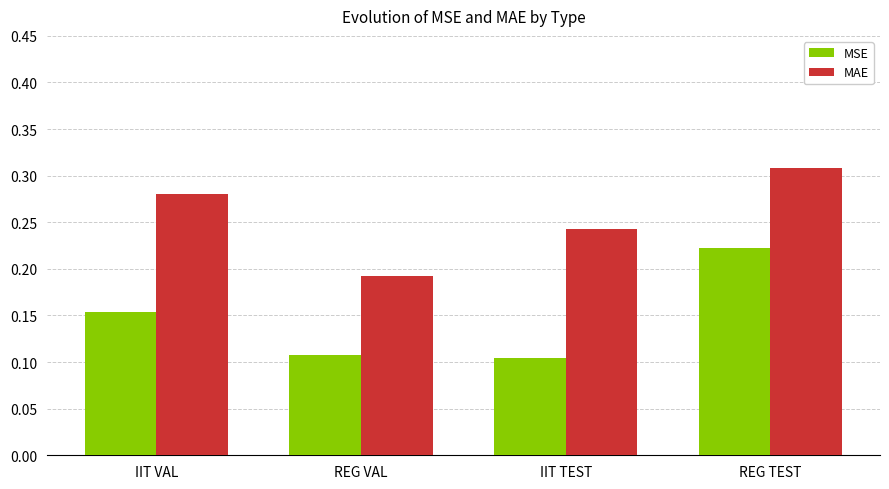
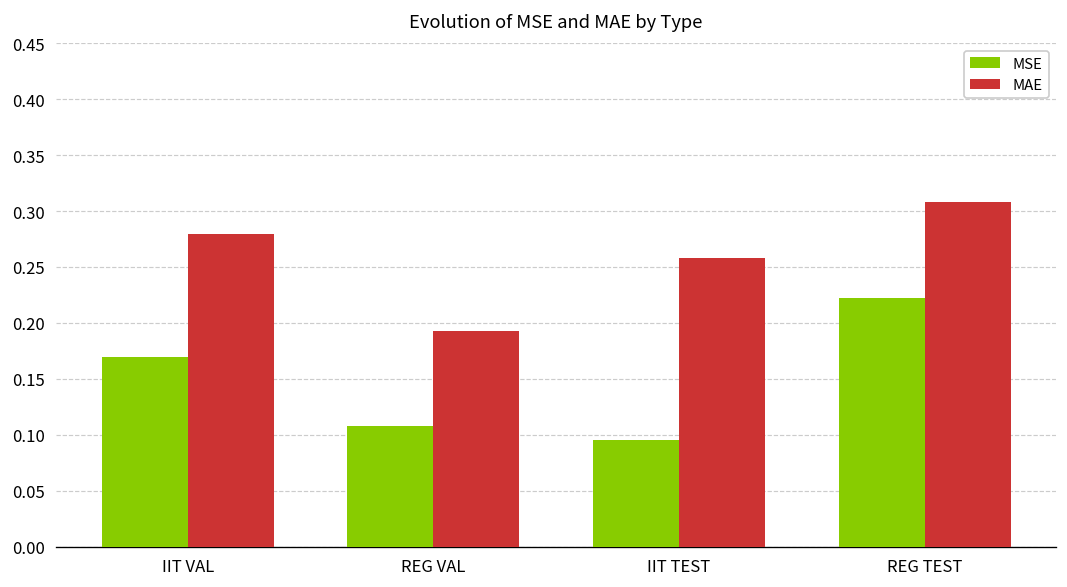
MSE, IIT VAL: 0.15 -> 0.17
MSE, IIT TEST: 0.10 -> 0.09
MAE, IIT TEST: 0.24 -> 0.26
